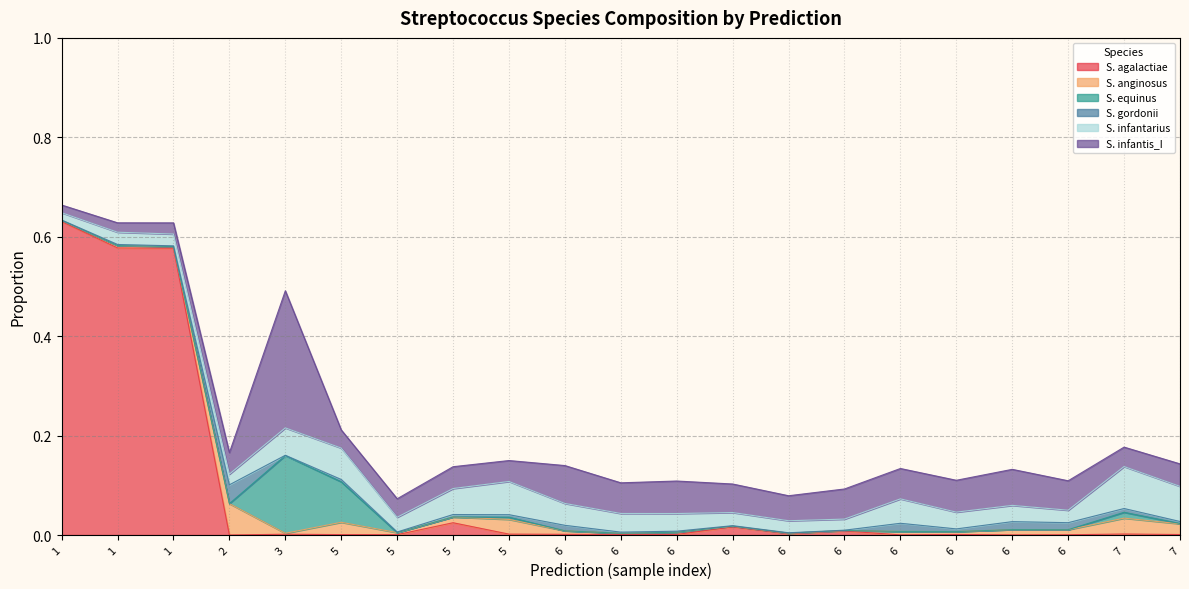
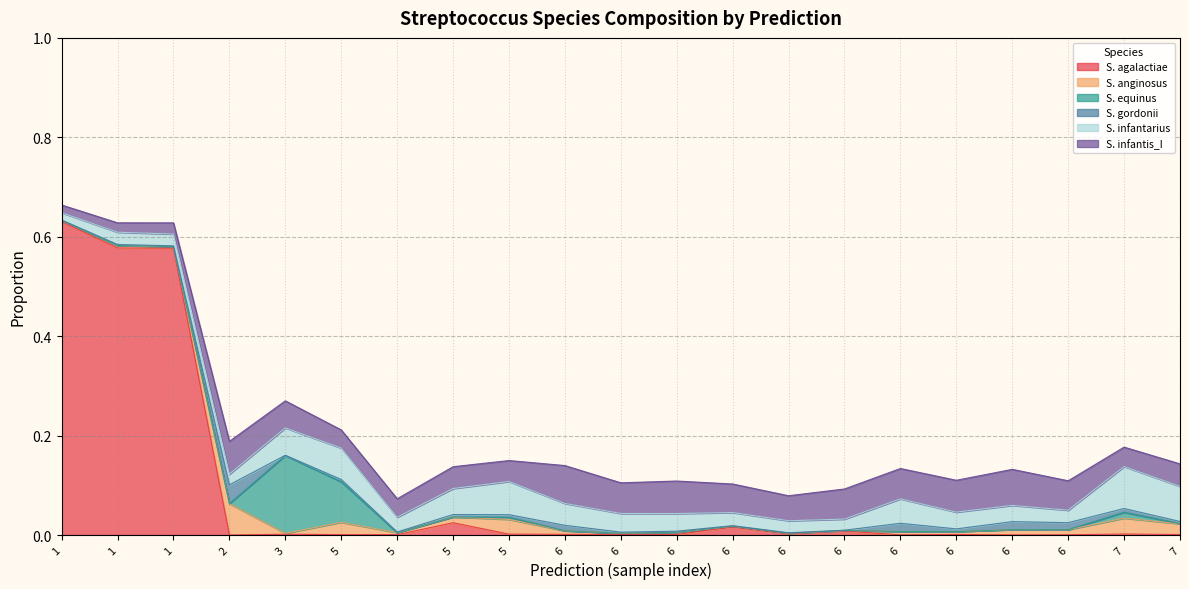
S. infantis_I, 2: 0.04 -> 0.07
S. infantis_I, 3: 0.28 -> 0.05
